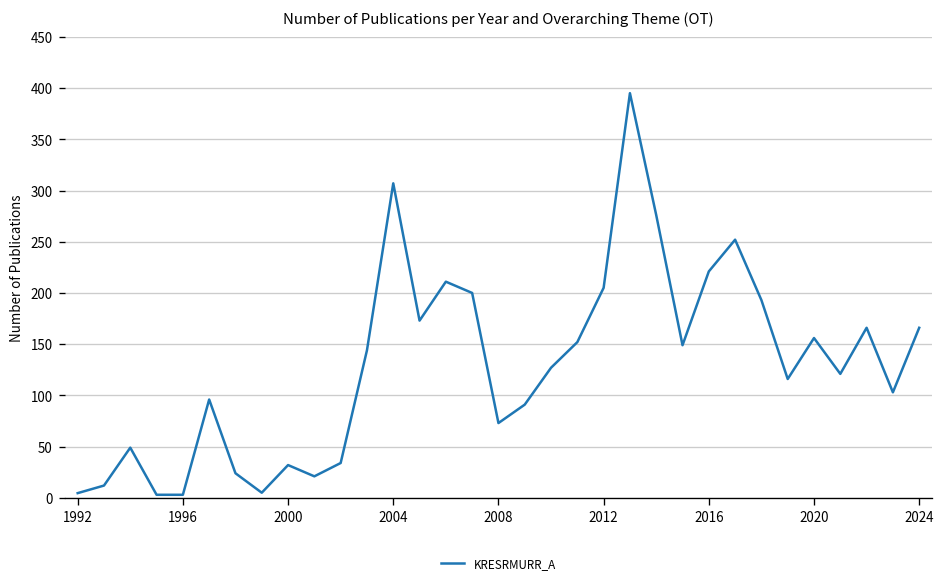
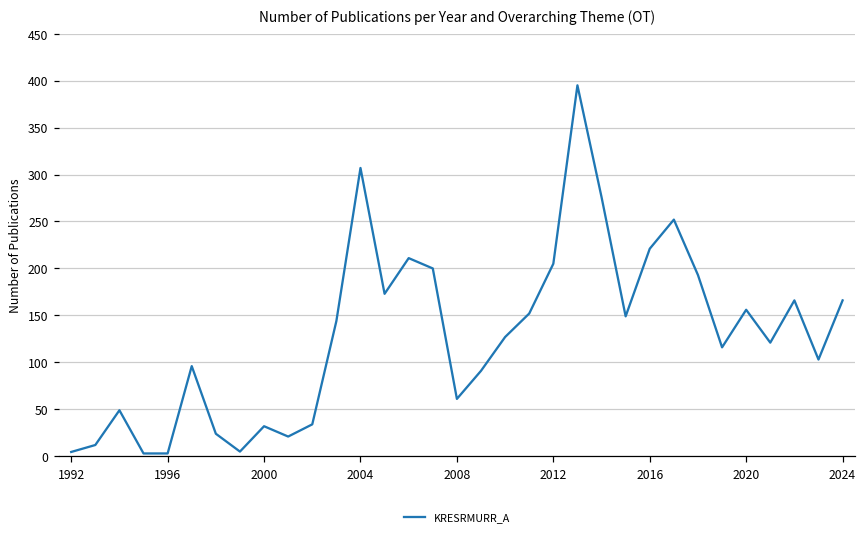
2008: 70 -> 60
